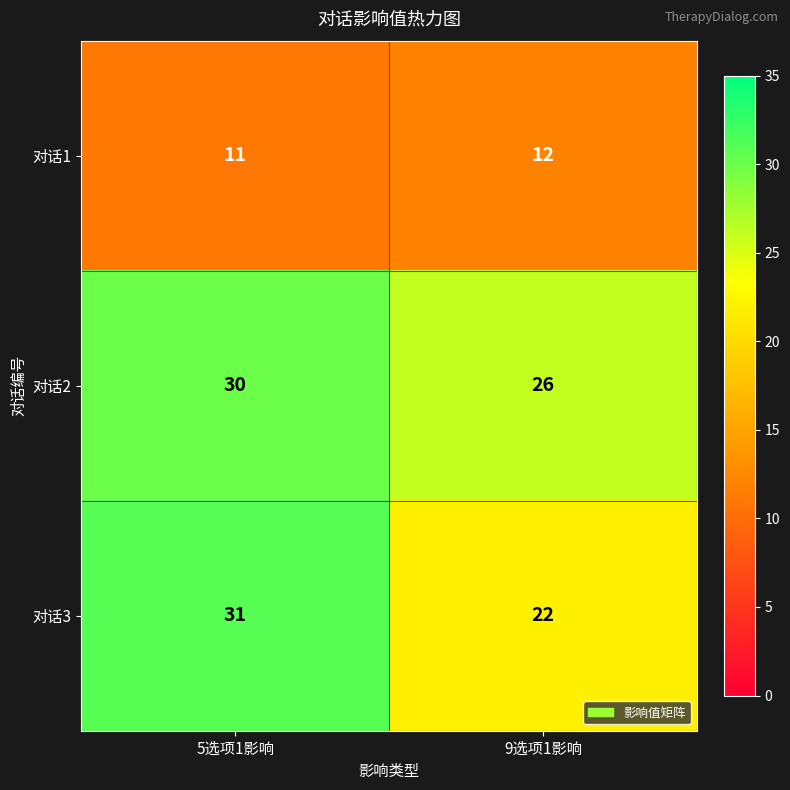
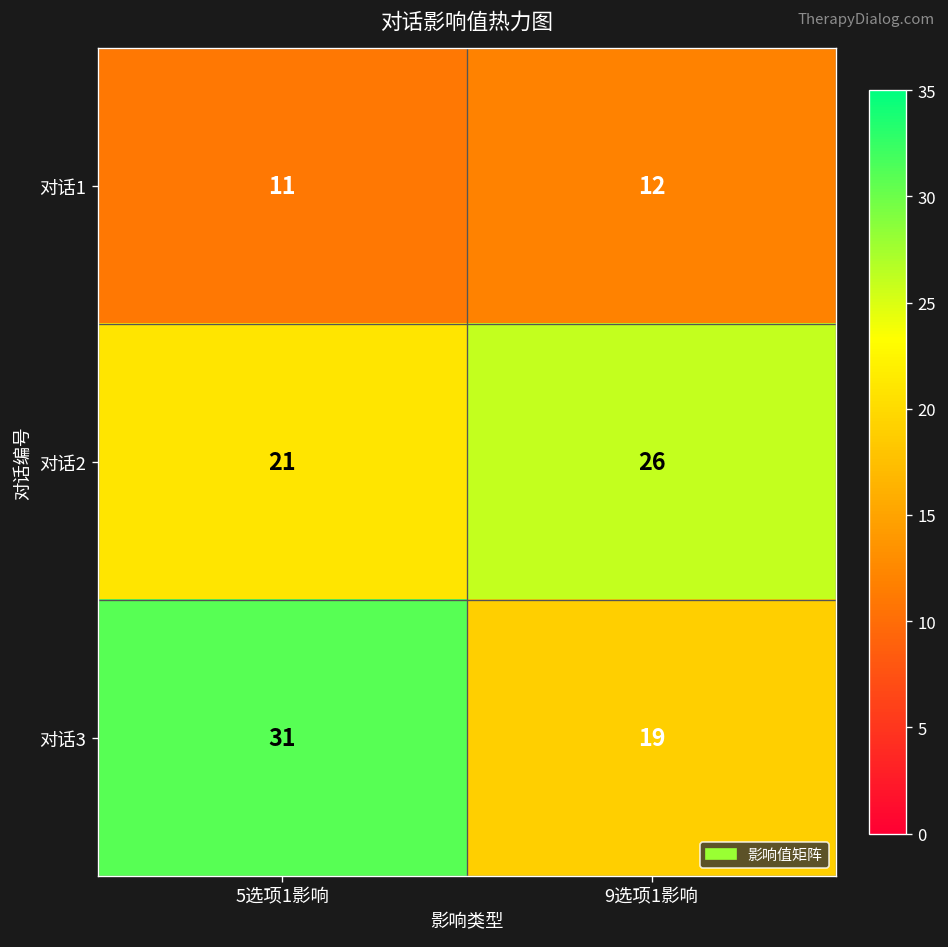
对话2, 5选项1影响: 30 -> 21
对话3, 9选项1影响: 22 -> 19
